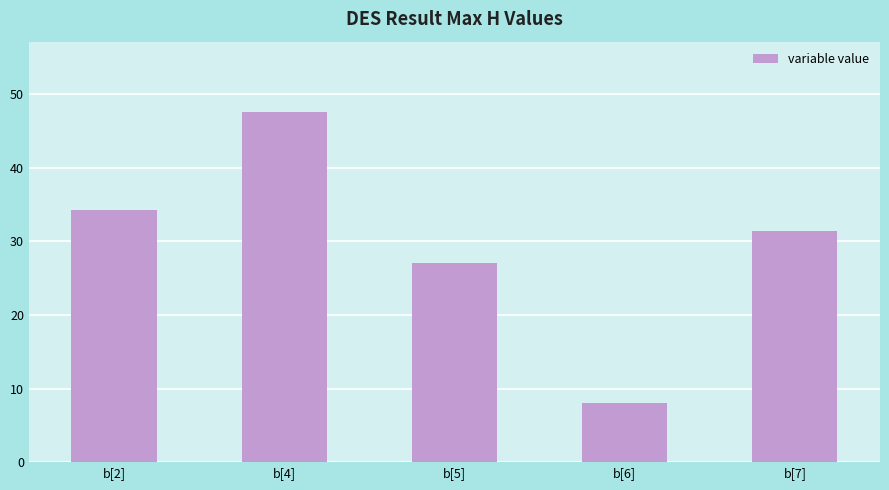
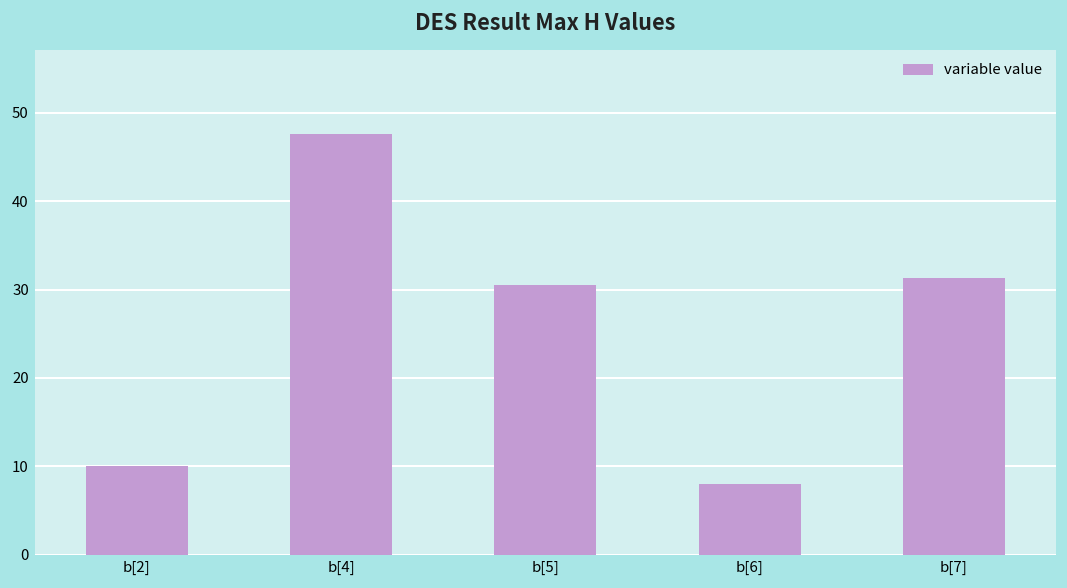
b[2]: 34 -> 10
b[5]: 27 -> 31
